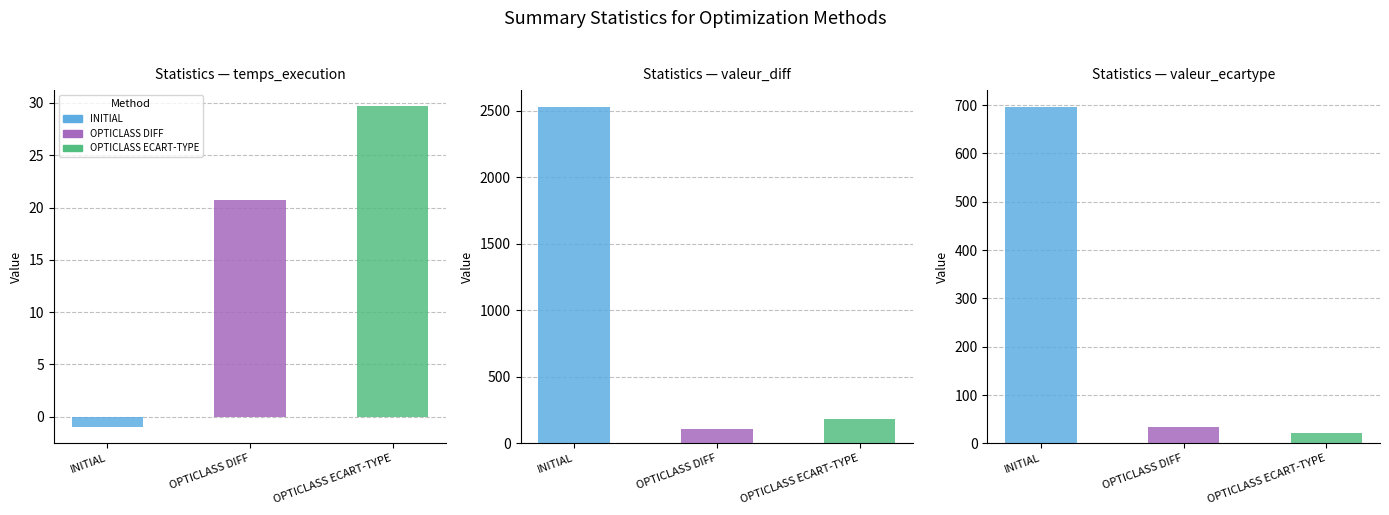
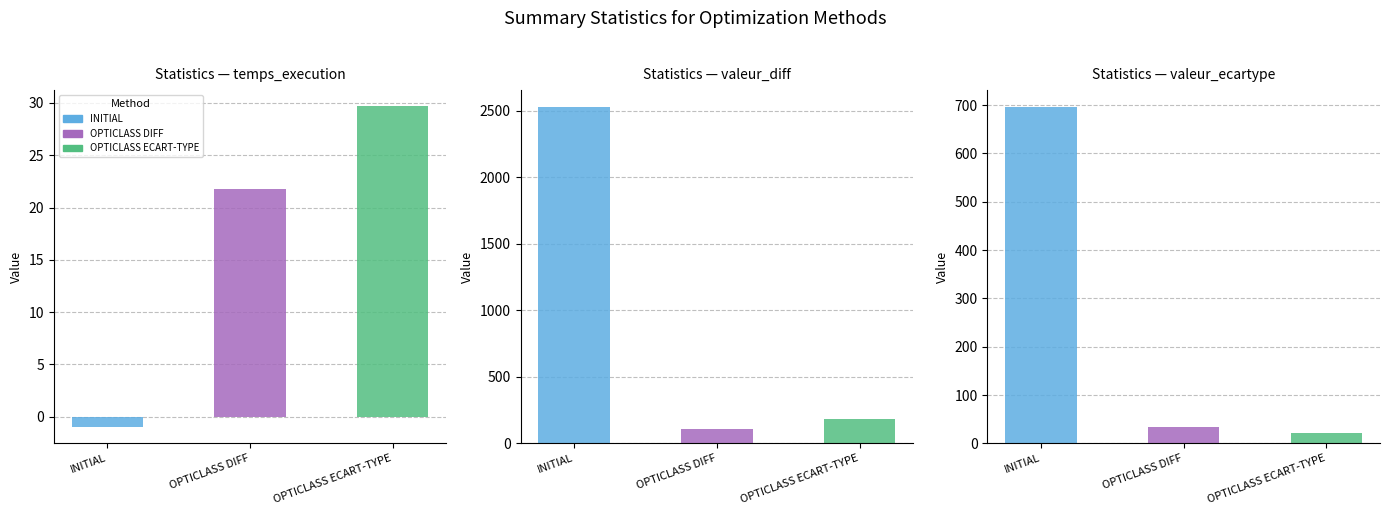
Statistics — temps_execution, OPTICLASS DIFF: 20.7 -> 21.8
